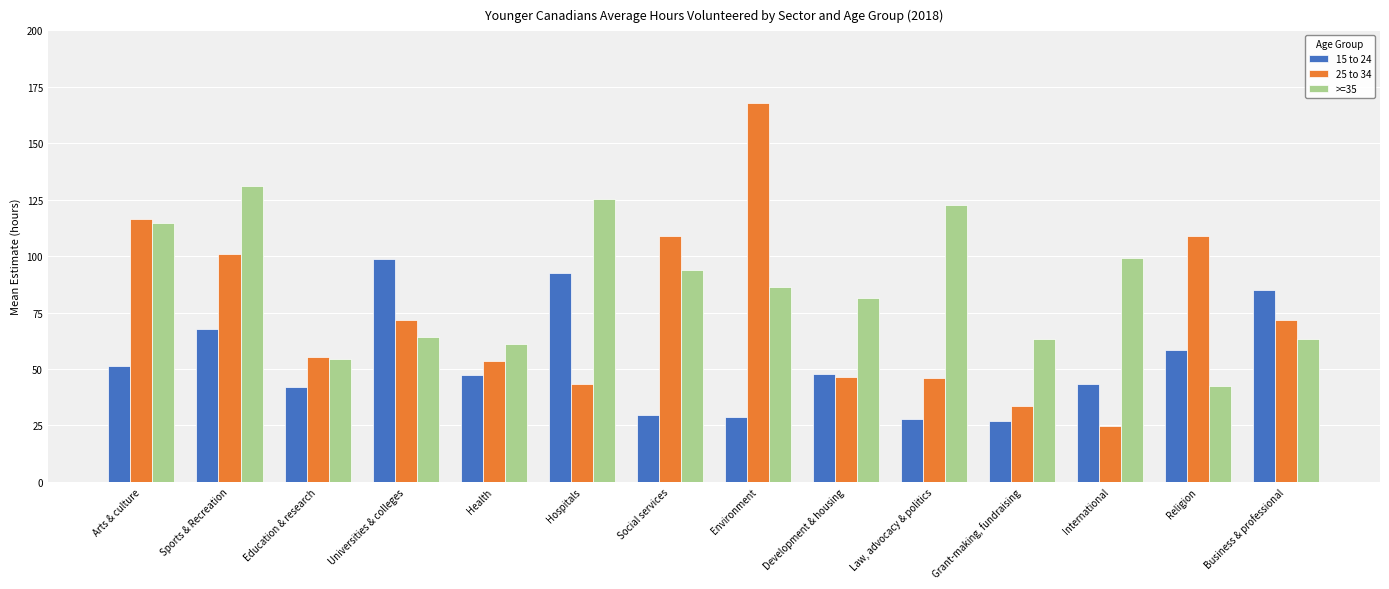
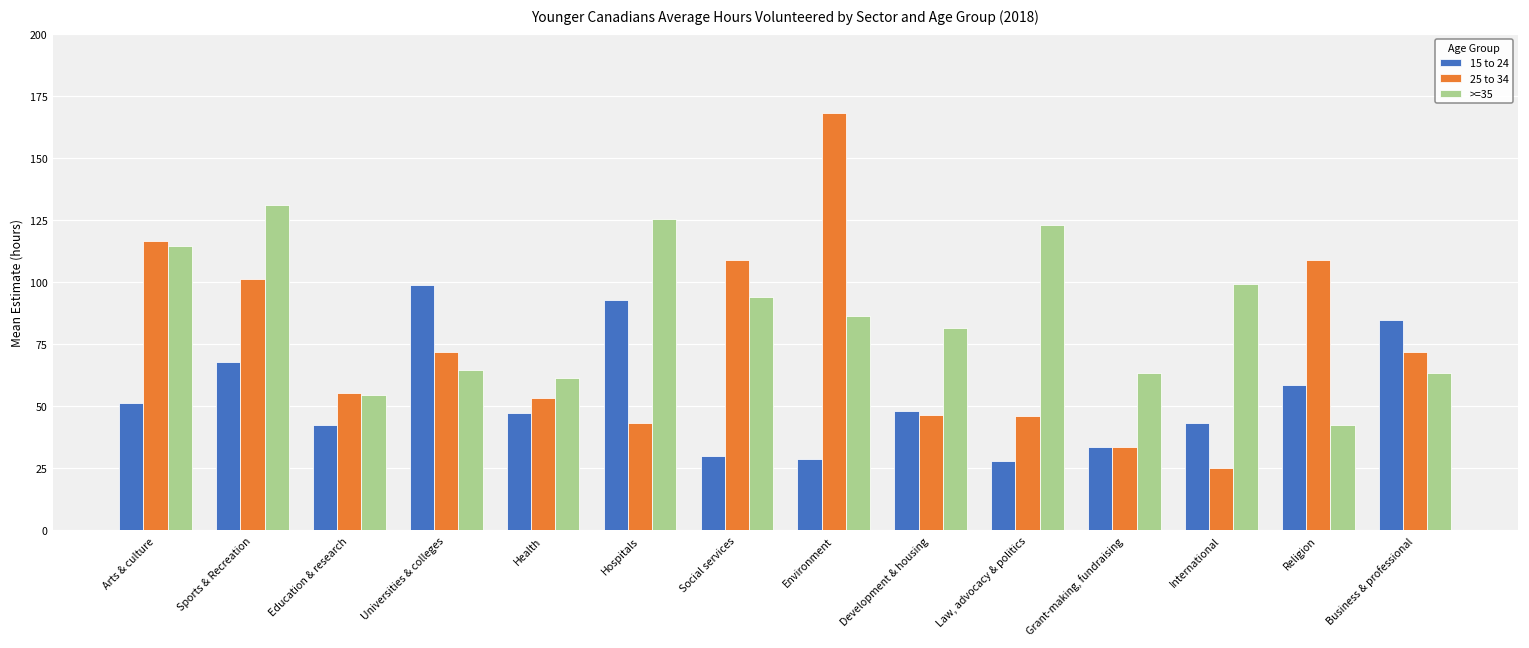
15 to 24, Grant-making, fundraising: 27 -> 34
